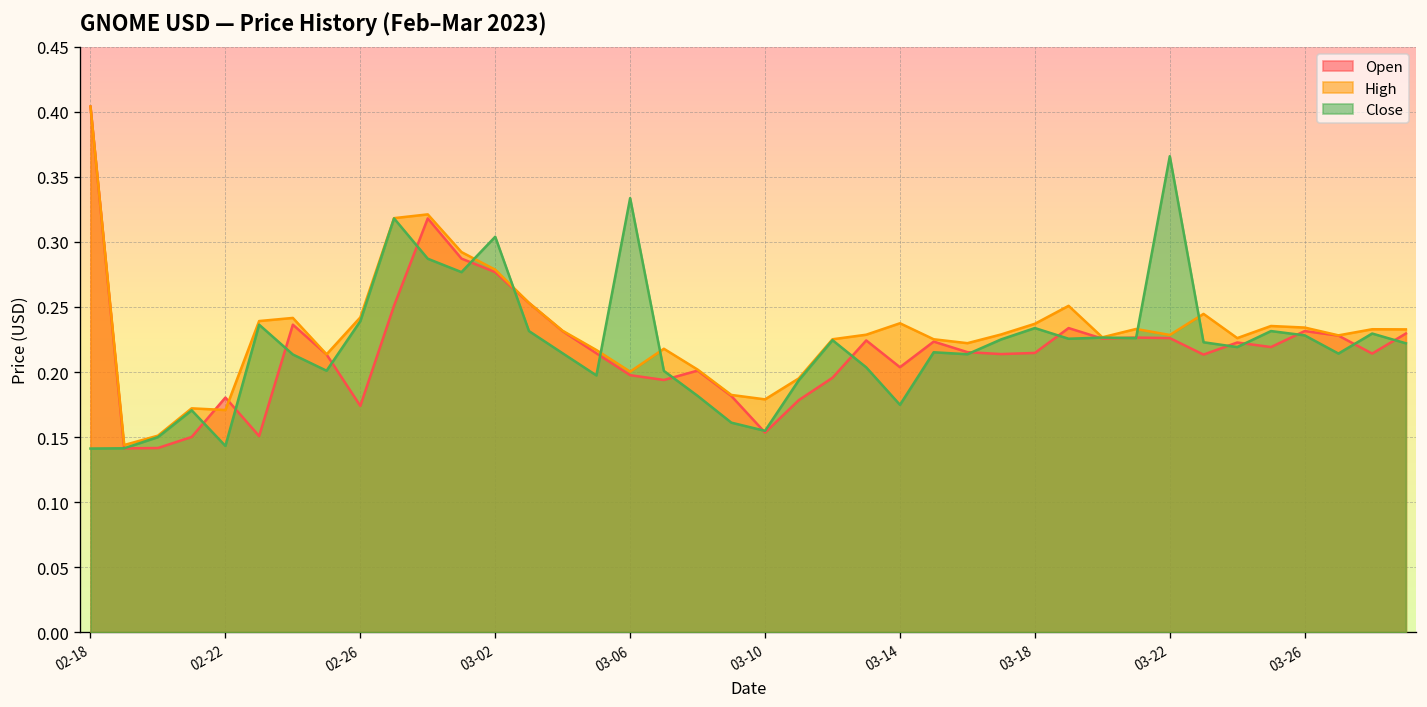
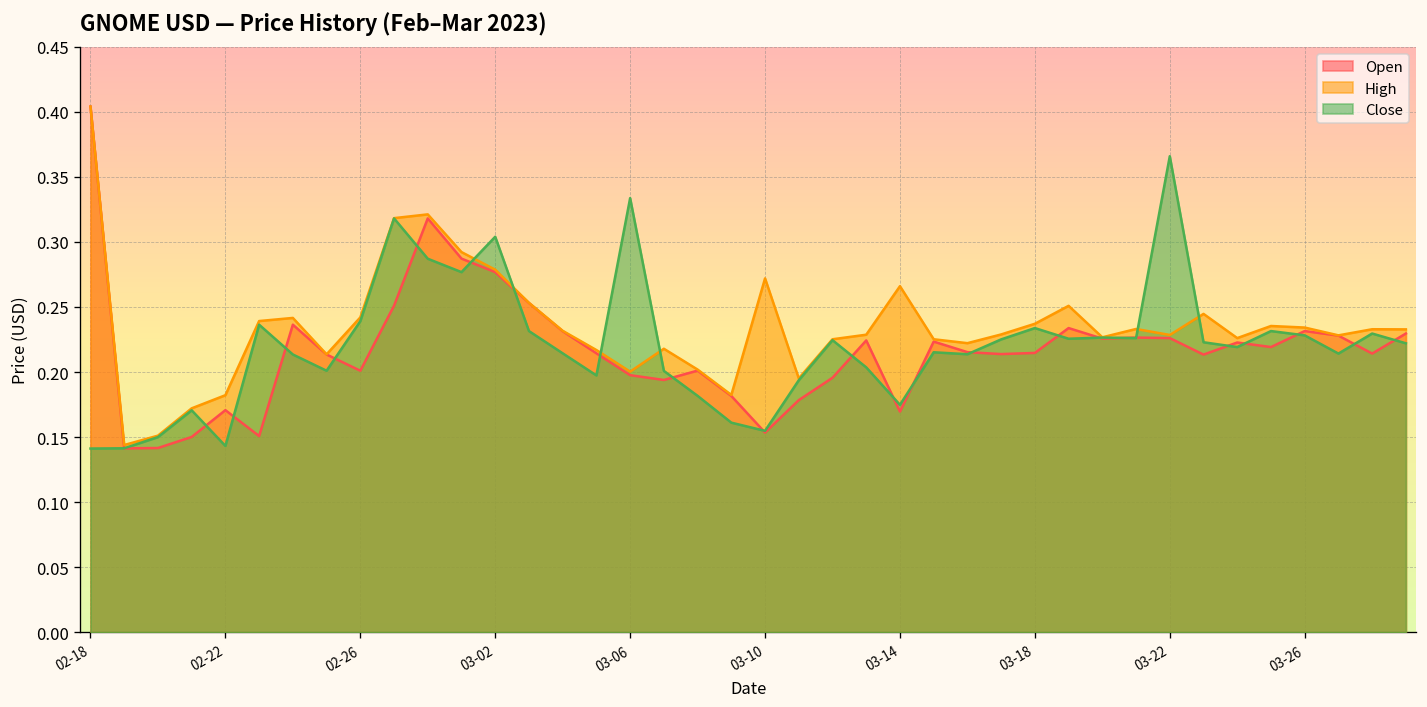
Open, 02-22: 0.180 -> 0.171
High, 02-22: 0.171 -> 0.182
Open, 02-26: 0.174 -> 0.201
High, 03-10: 0.179 -> 0.272
Open, 03-14: 0.204 -> 0.170
High, 03-14: 0.238 -> 0.266
